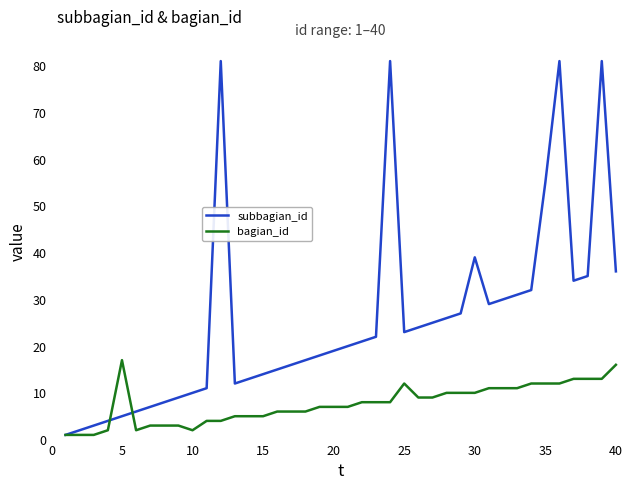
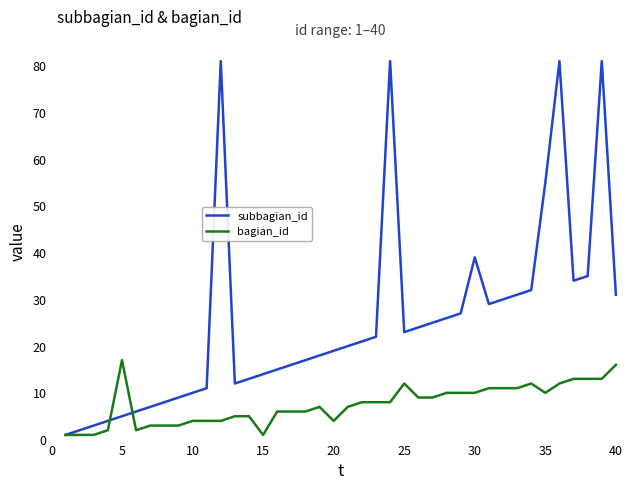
bagian_id, 10: 2 -> 4
bagian_id, 15: 5 -> 1
bagian_id, 20: 7 -> 4
bagian_id, 35: 12 -> 10
subbagian_id, 40: 36 -> 31
